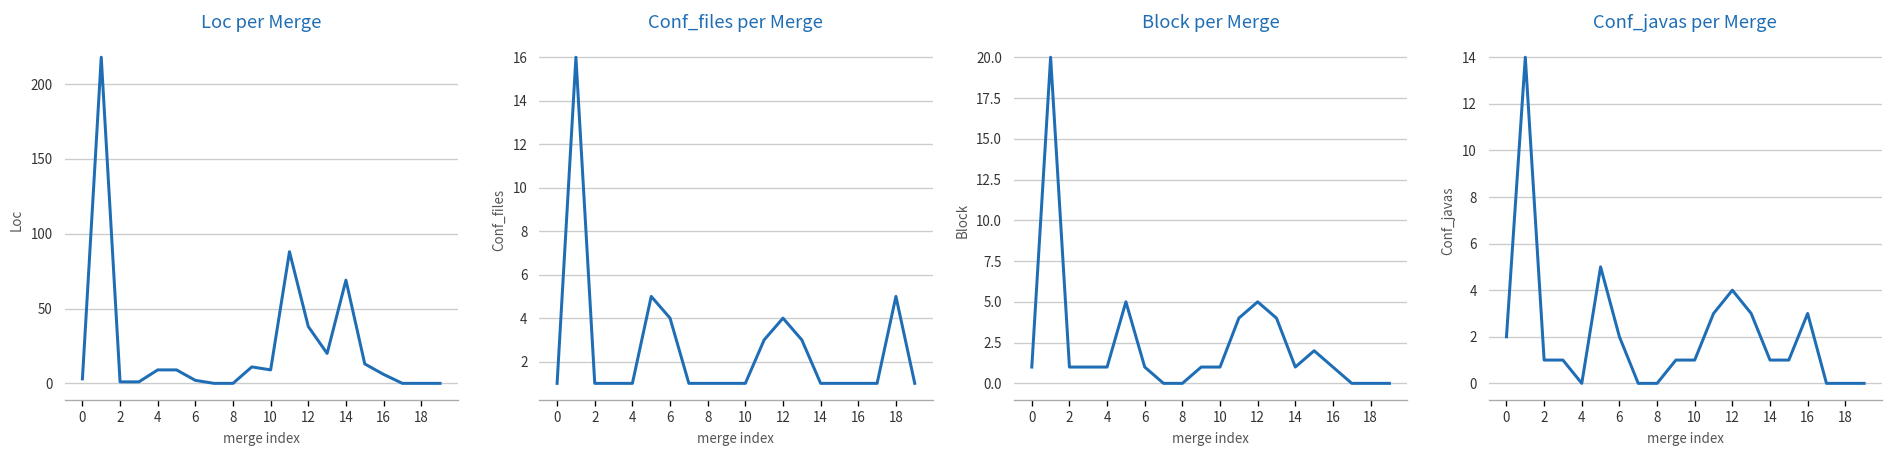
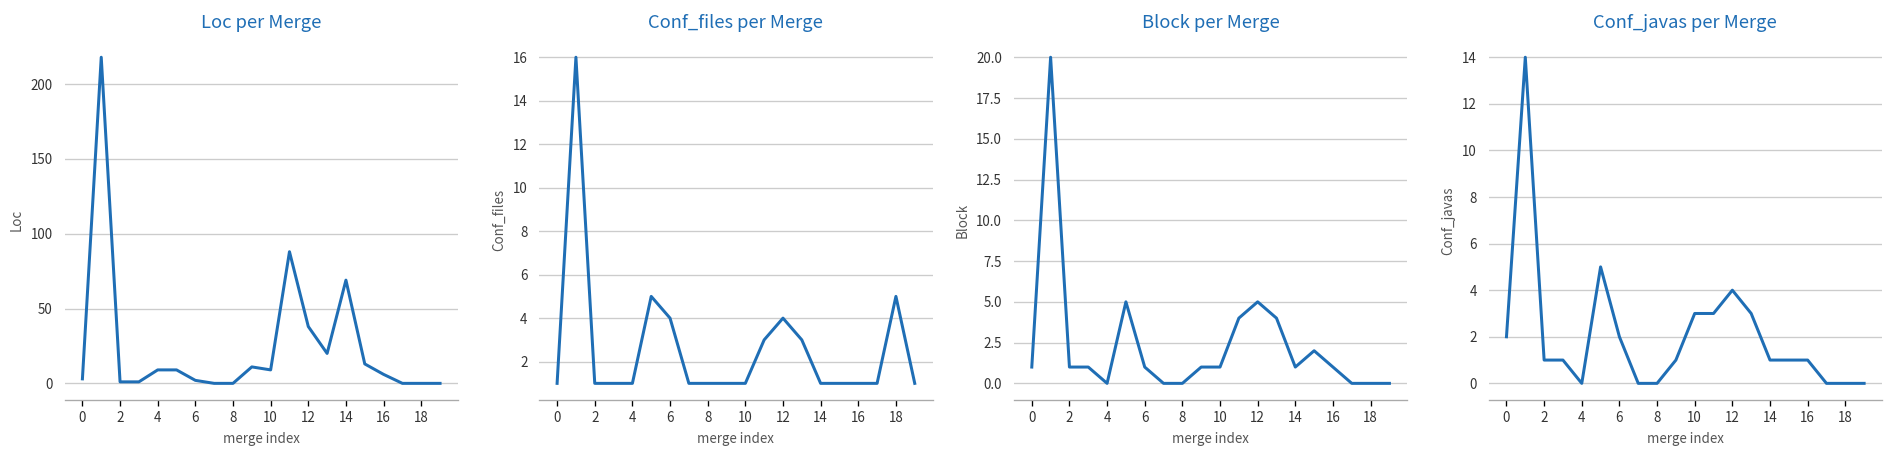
Block per Merge, 4: 1 -> 0
Conf_javas per Merge, 10: 1 -> 3
Conf_javas per Merge, 16: 3 -> 1
